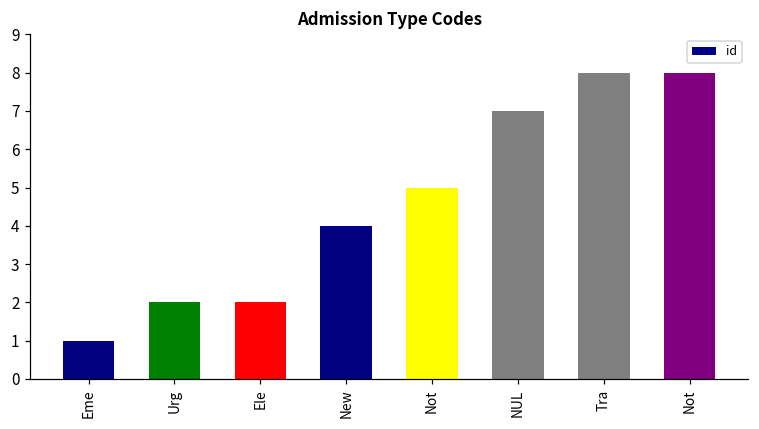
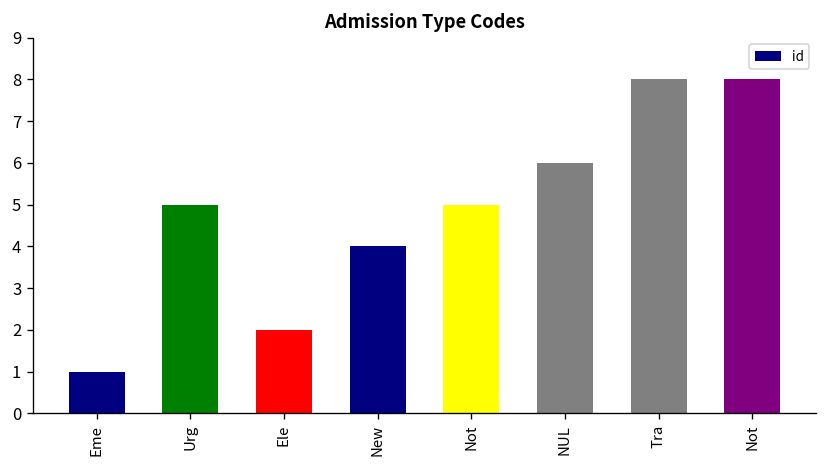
Urg: 2 -> 5
NUL: 7 -> 6
